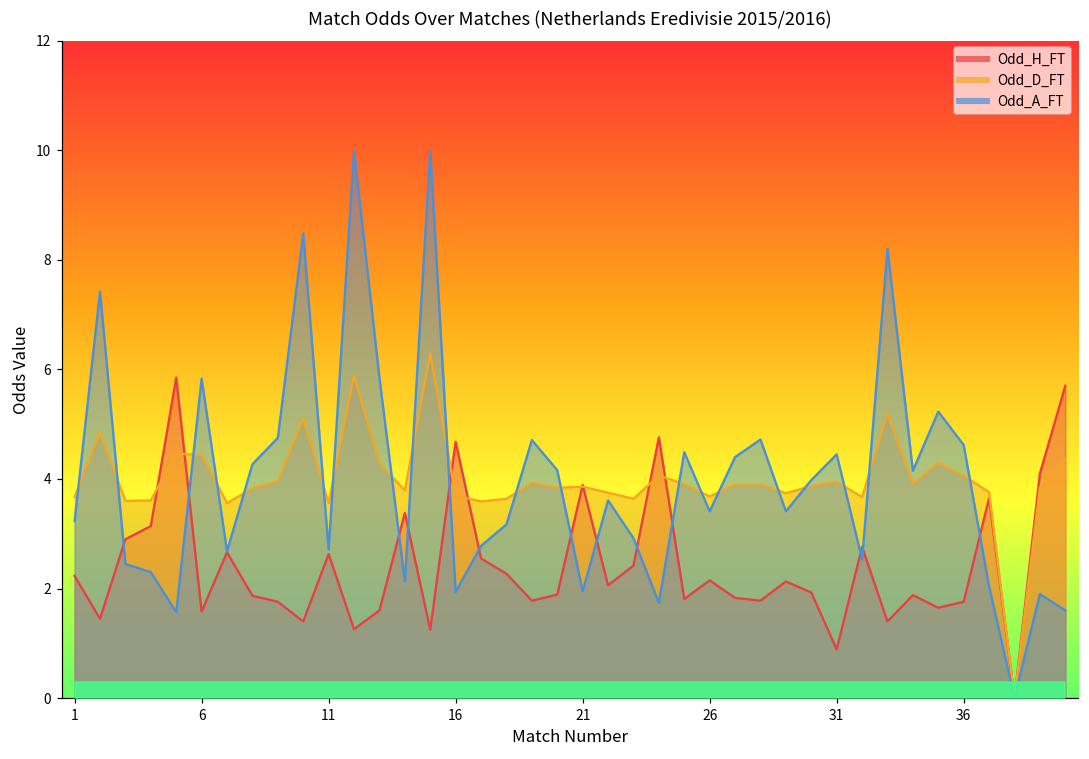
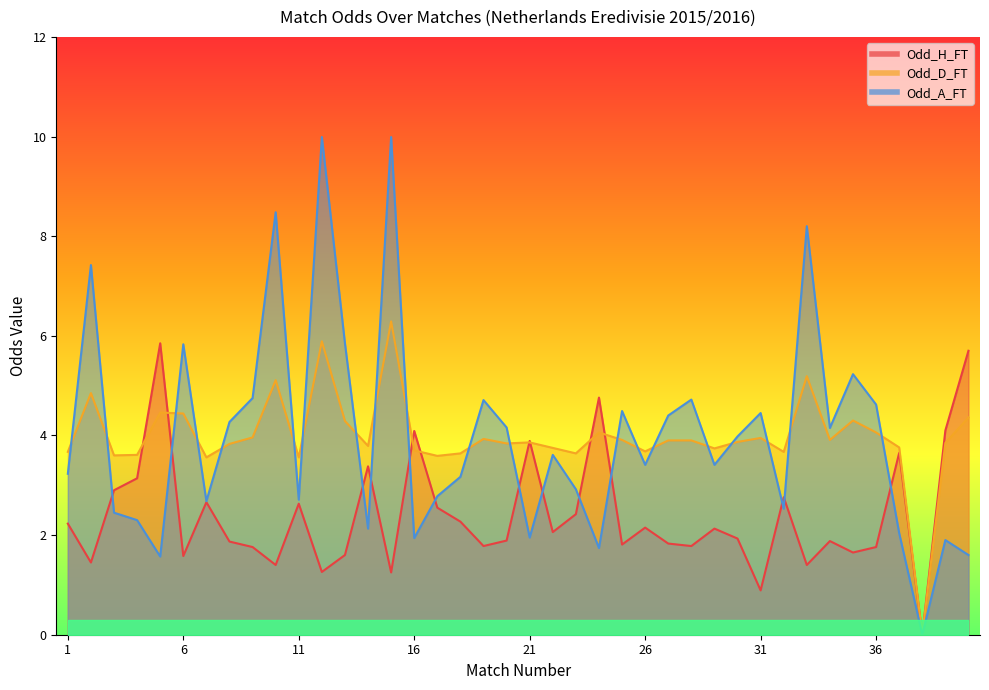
Odd_H_FT, 16: 4.7 -> 4.1
